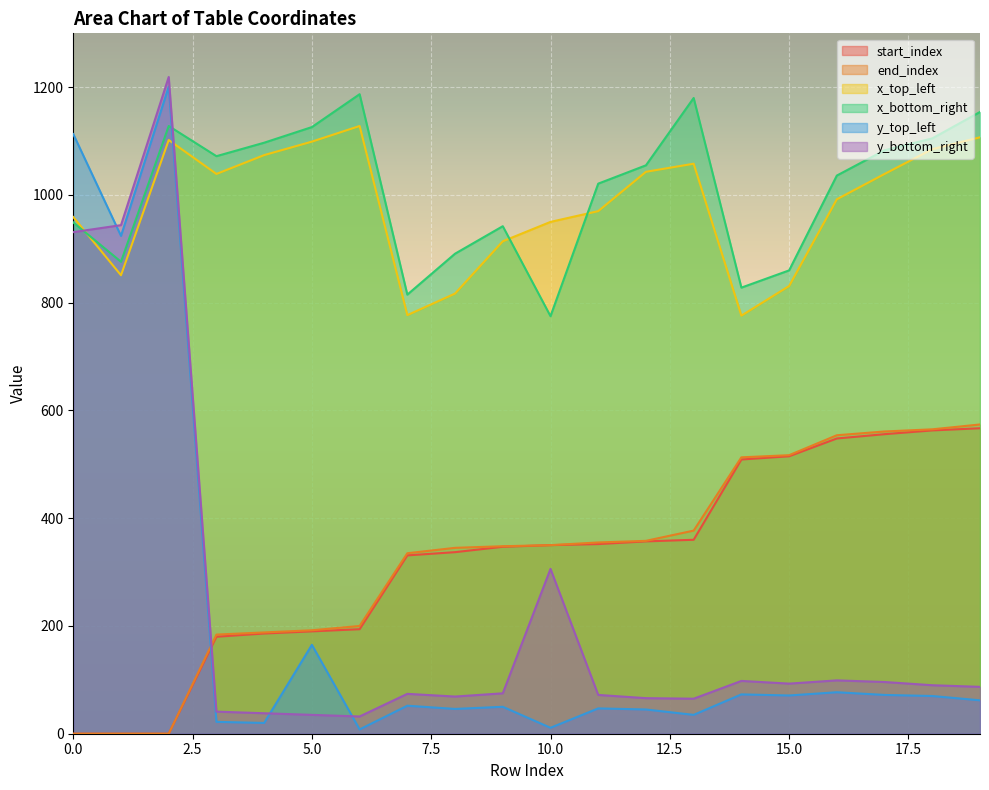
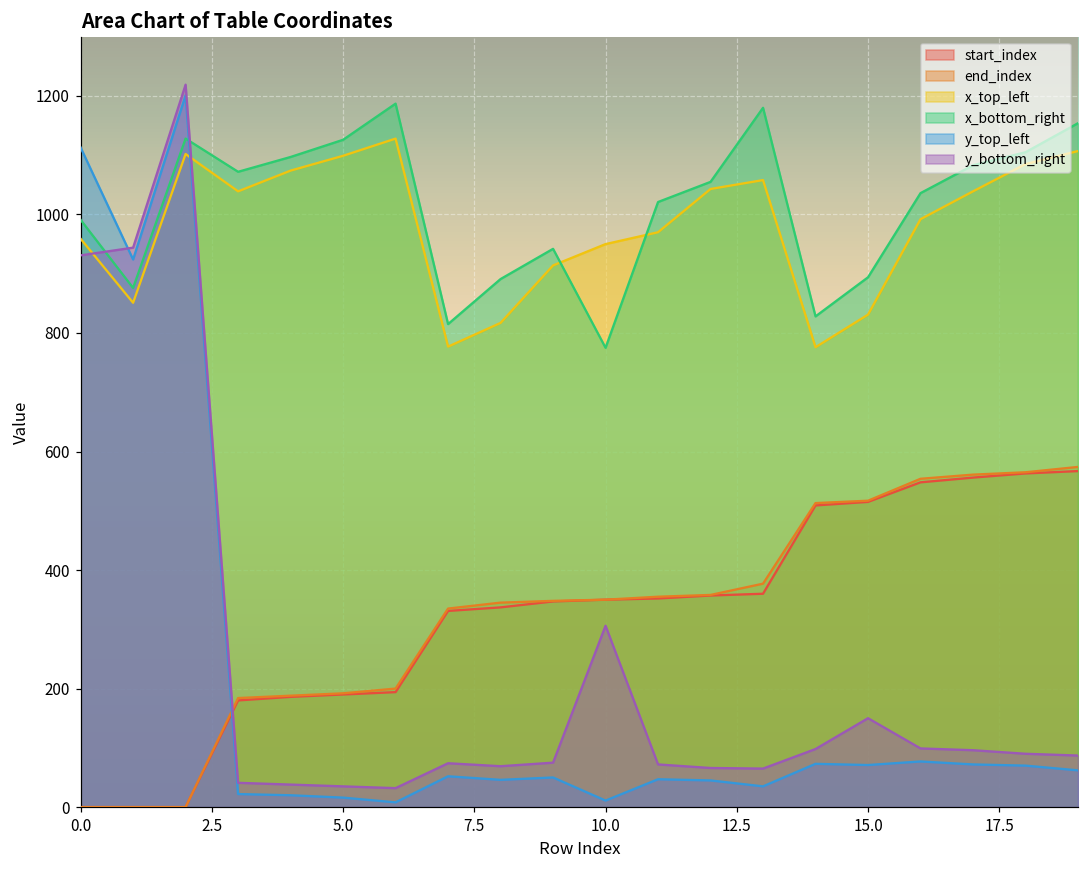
x_bottom_right, 0.0: 950 -> 990
y_top_left, 5.0: 170 -> 20
x_bottom_right, 15.0: 860 -> 890
y_bottom_right, 15.0: 90 -> 150
